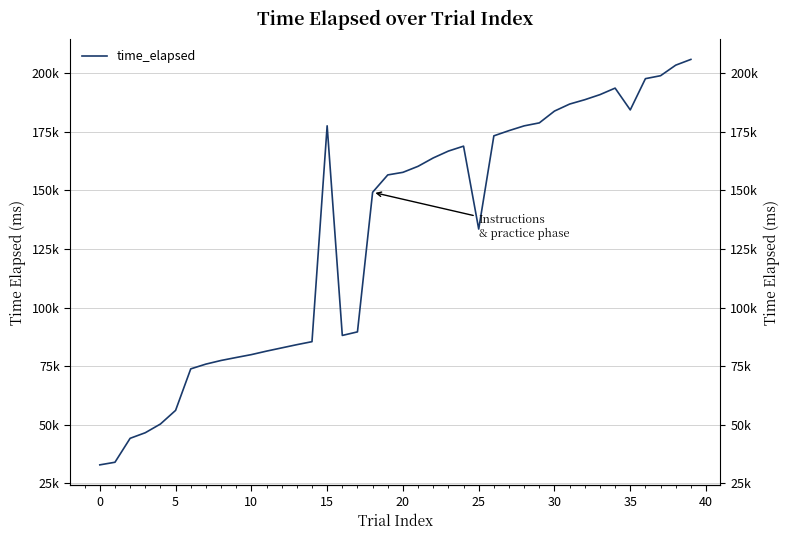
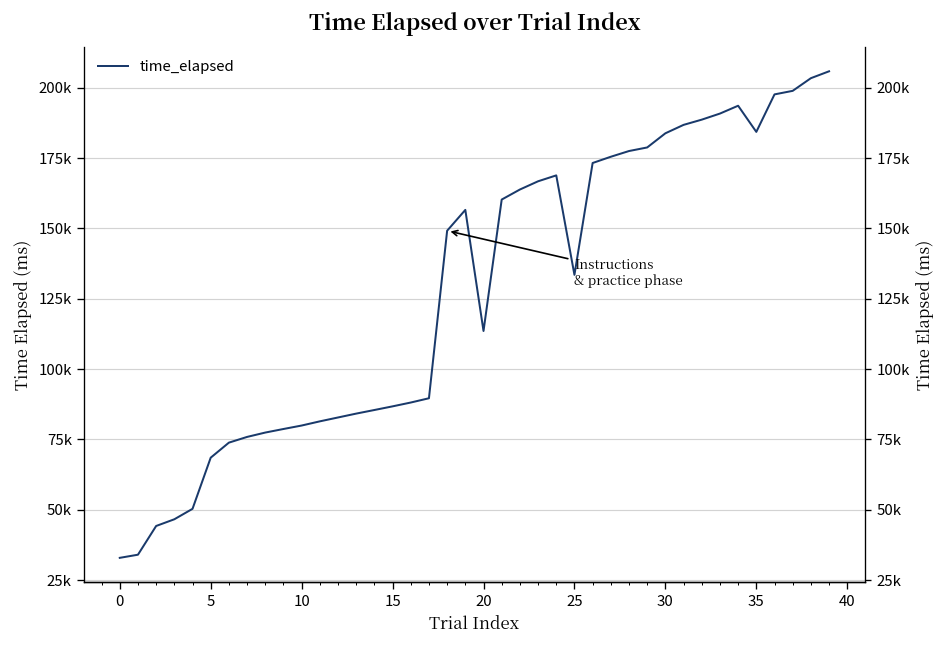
5: 56000 -> 69000
15: 178000 -> 87000
20: 158000 -> 114000
